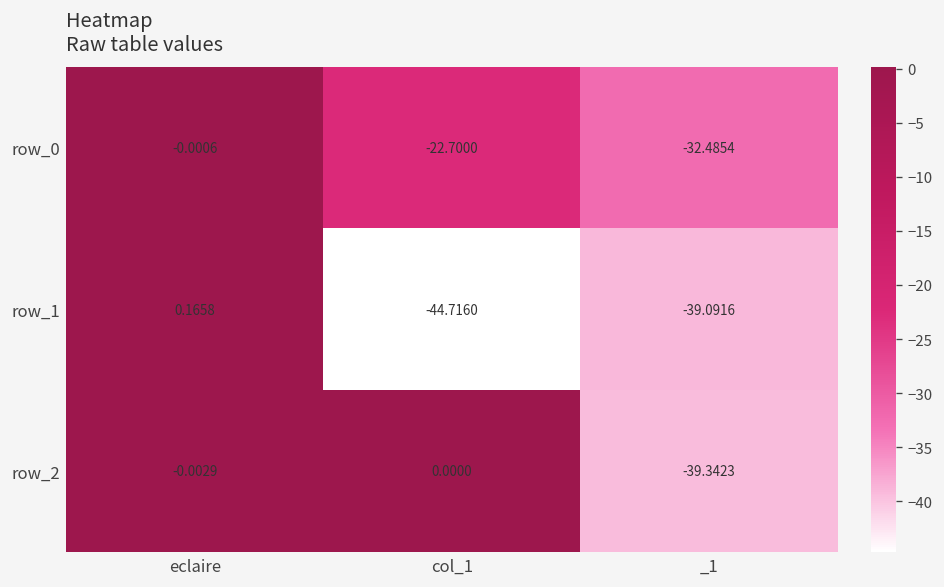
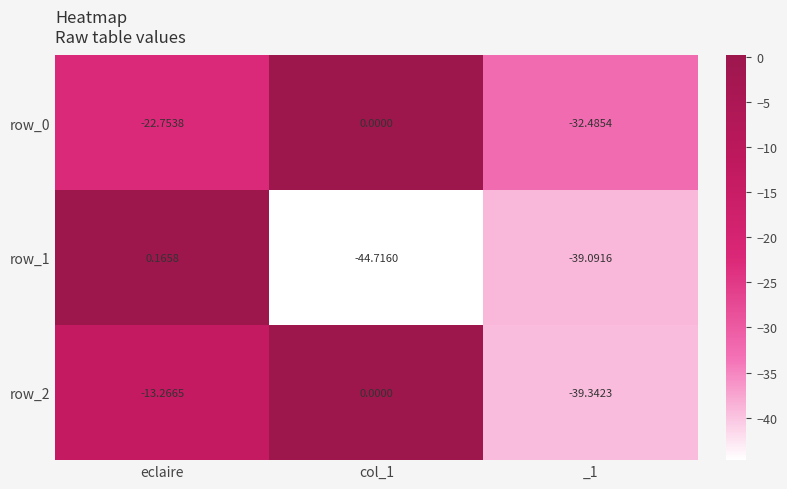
row_0, eclaire: -0.0006 -> -22.7538
row_0, col_1: -22.7000 -> 0.0000
row_2, eclaire: -0.0029 -> -13.2665
